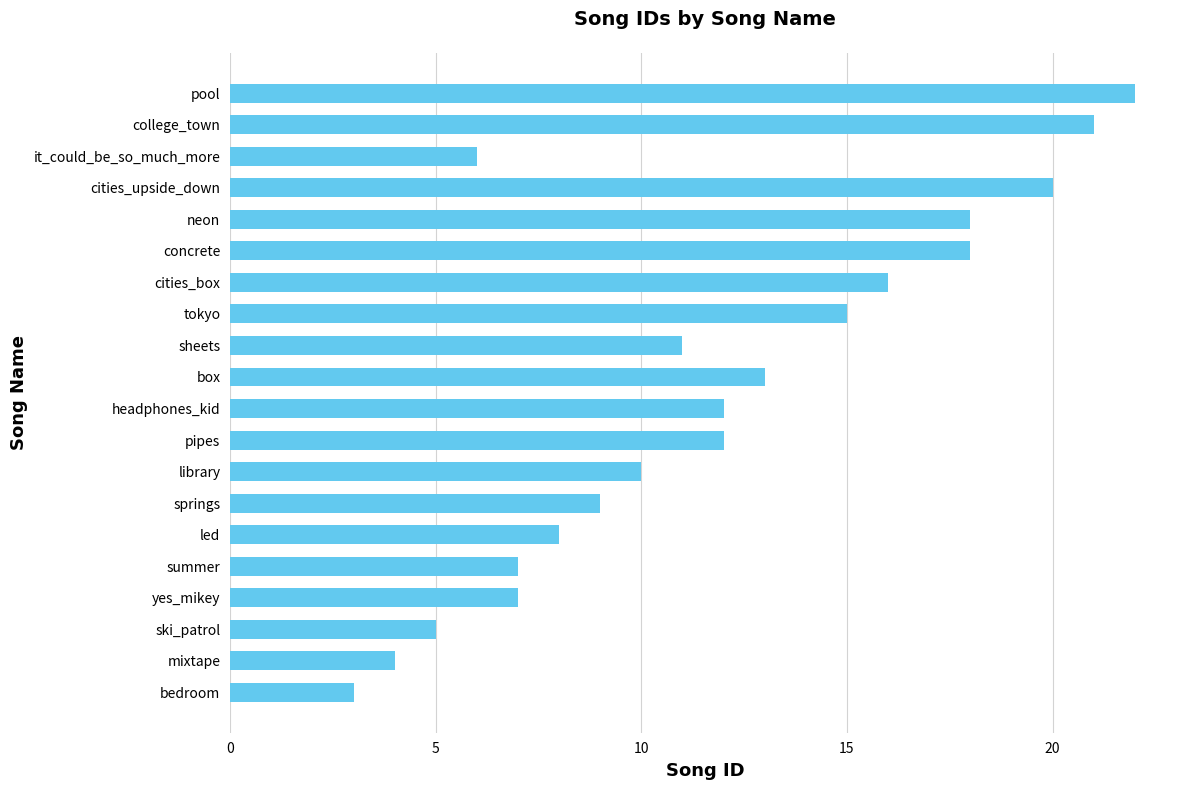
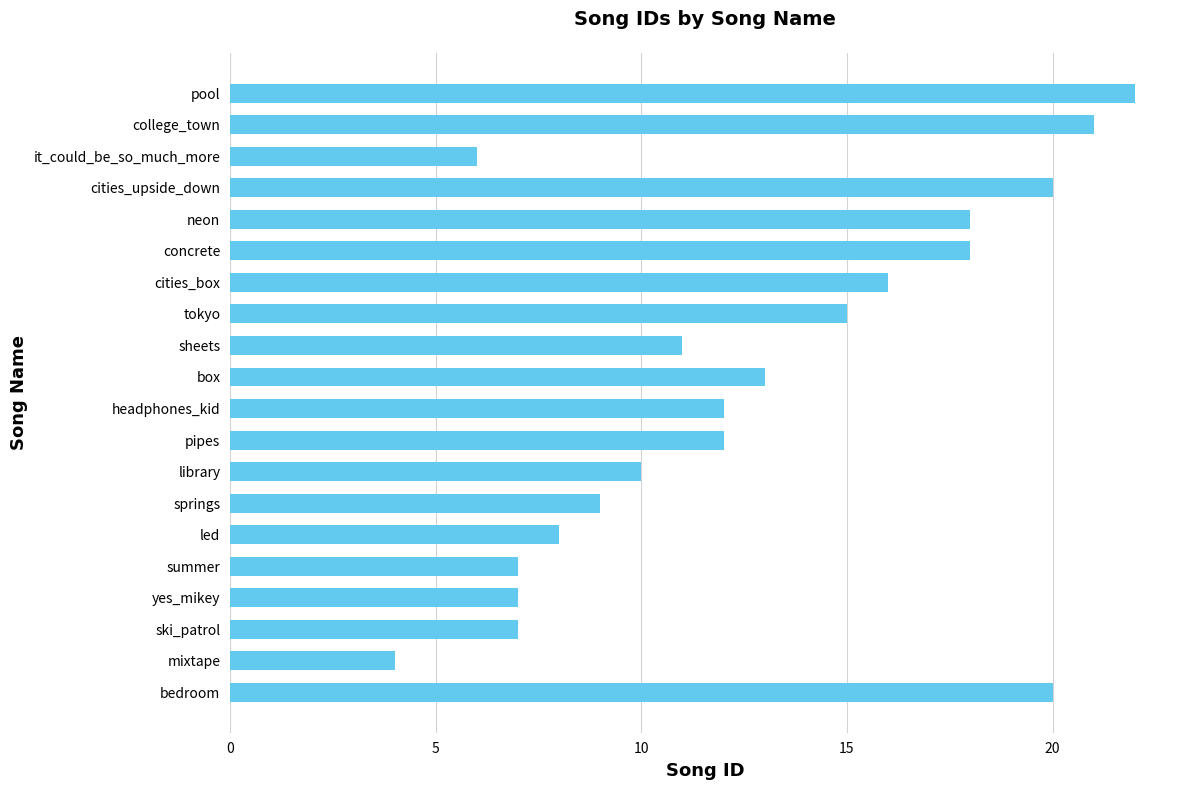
ski_patrol: 5 -> 7
bedroom: 3 -> 20
